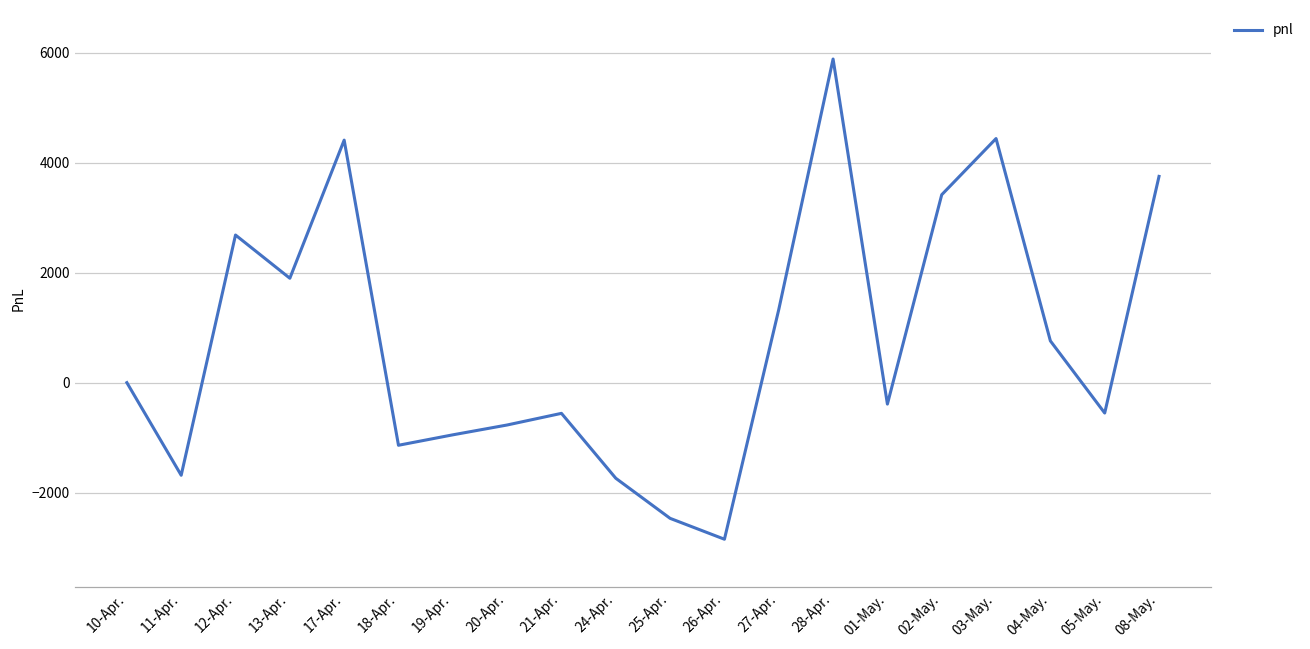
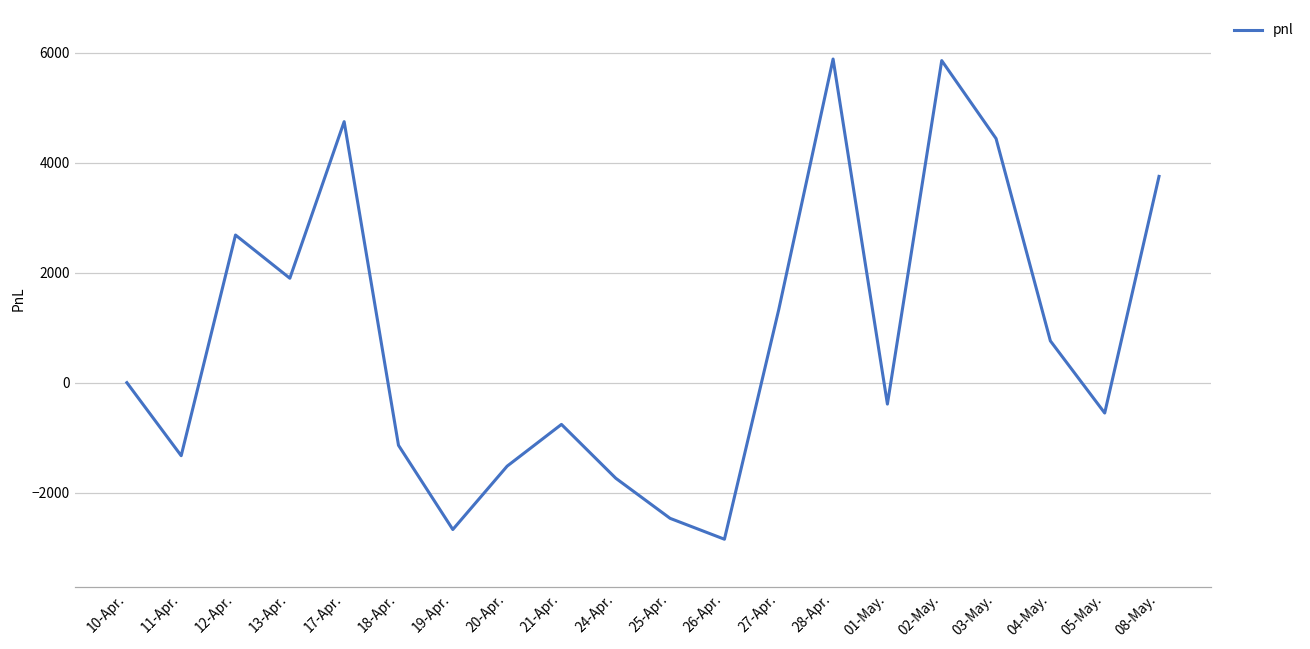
11-Apr.: -1700 -> -1300
17-Apr.: 4400 -> 4800
19-Apr.: -1000 -> -2700
20-Apr.: -800 -> -1500
21-Apr.: -600 -> -800
02-May.: 3400 -> 5900
